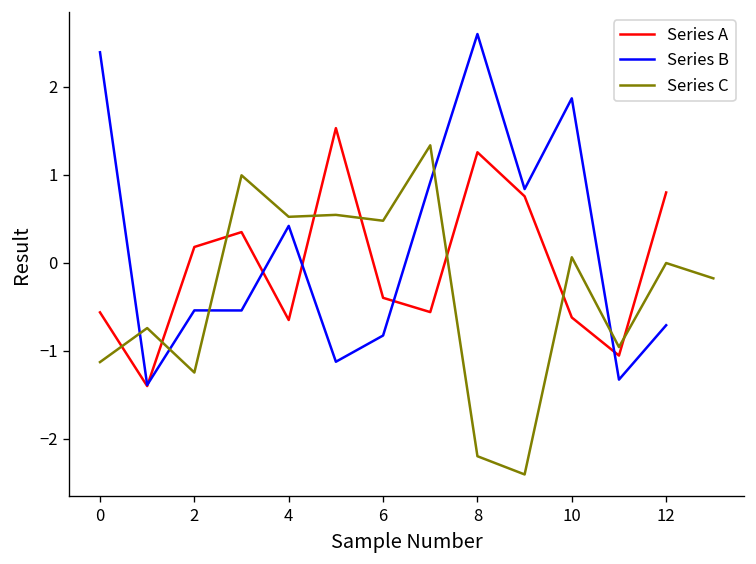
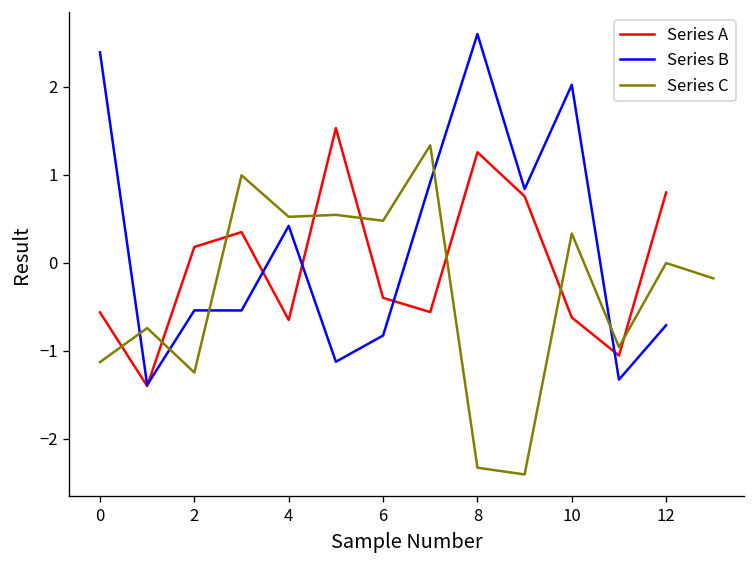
Series C, 8: -2.2 -> -2.3
Series B, 10: 1.9 -> 2.0
Series C, 10: 0.1 -> 0.3
